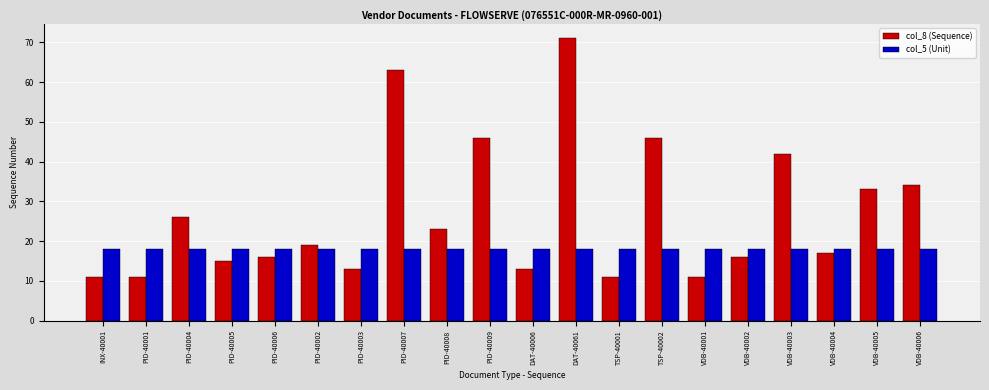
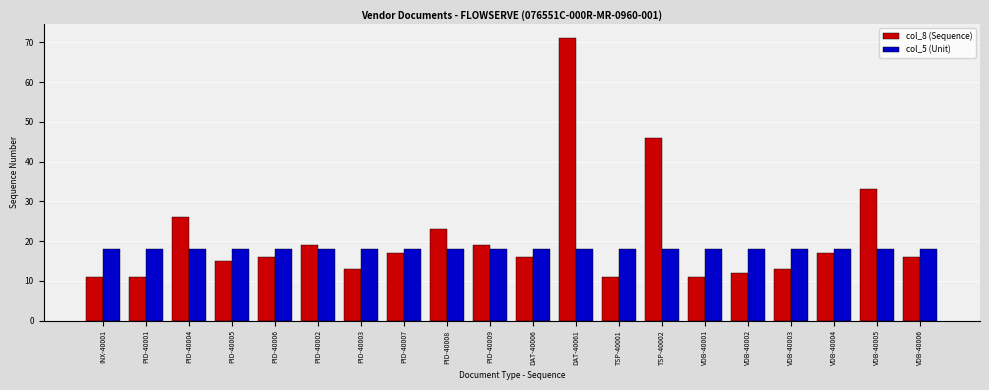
col_8 (Sequence), PID-40007: 63 -> 17
col_8 (Sequence), PID-40009: 46 -> 19
col_8 (Sequence), DAT-40006: 13 -> 16
col_8 (Sequence), VDB-40002: 16 -> 12
col_8 (Sequence), VDB-40003: 42 -> 13
col_8 (Sequence), VDB-40006: 34 -> 16
